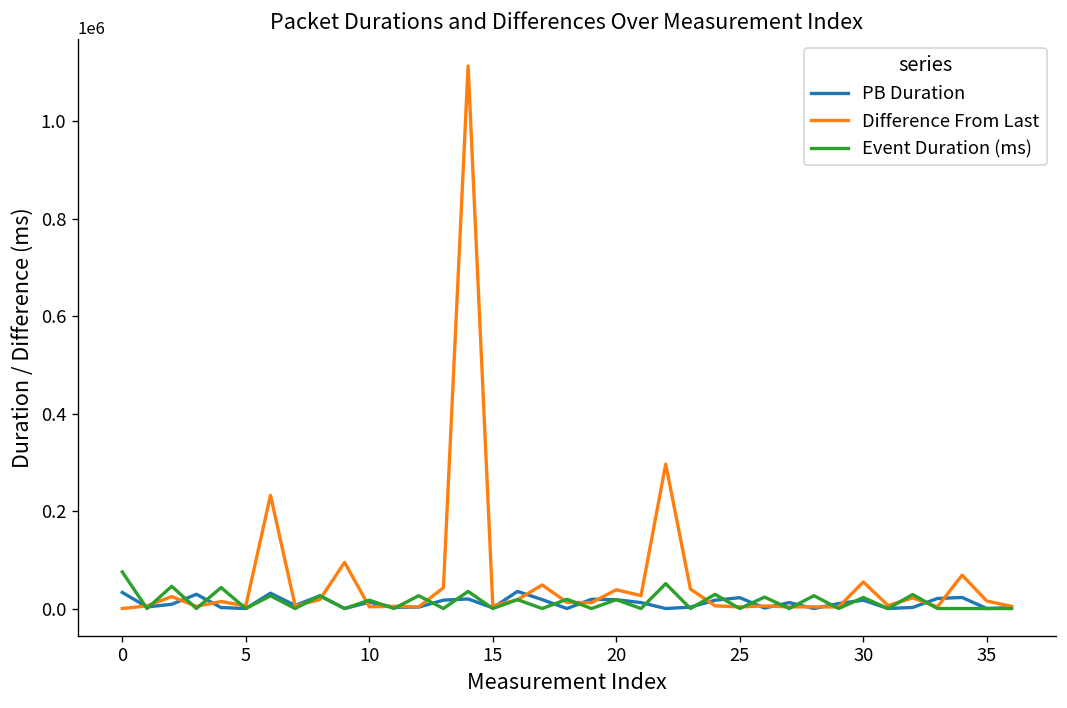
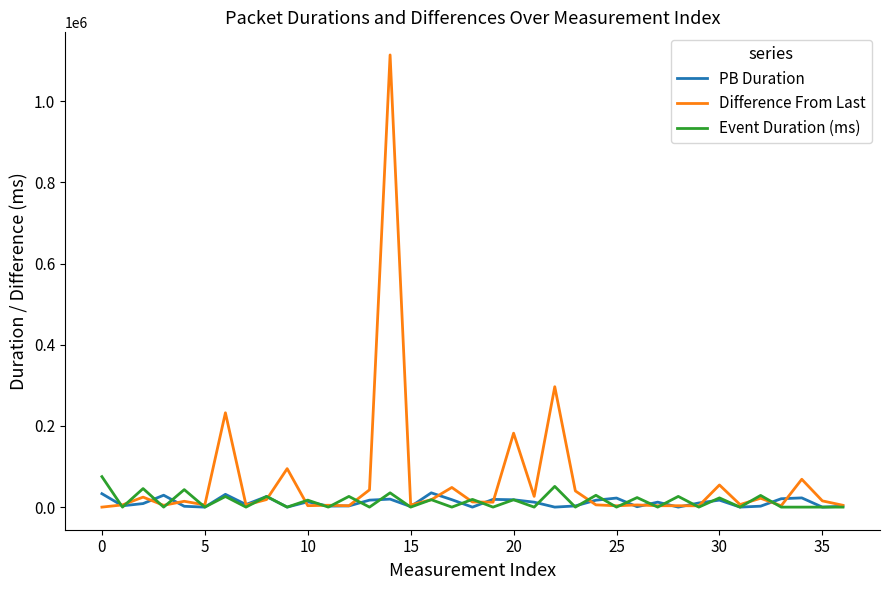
Difference From Last, 20: 40000 -> 180000
